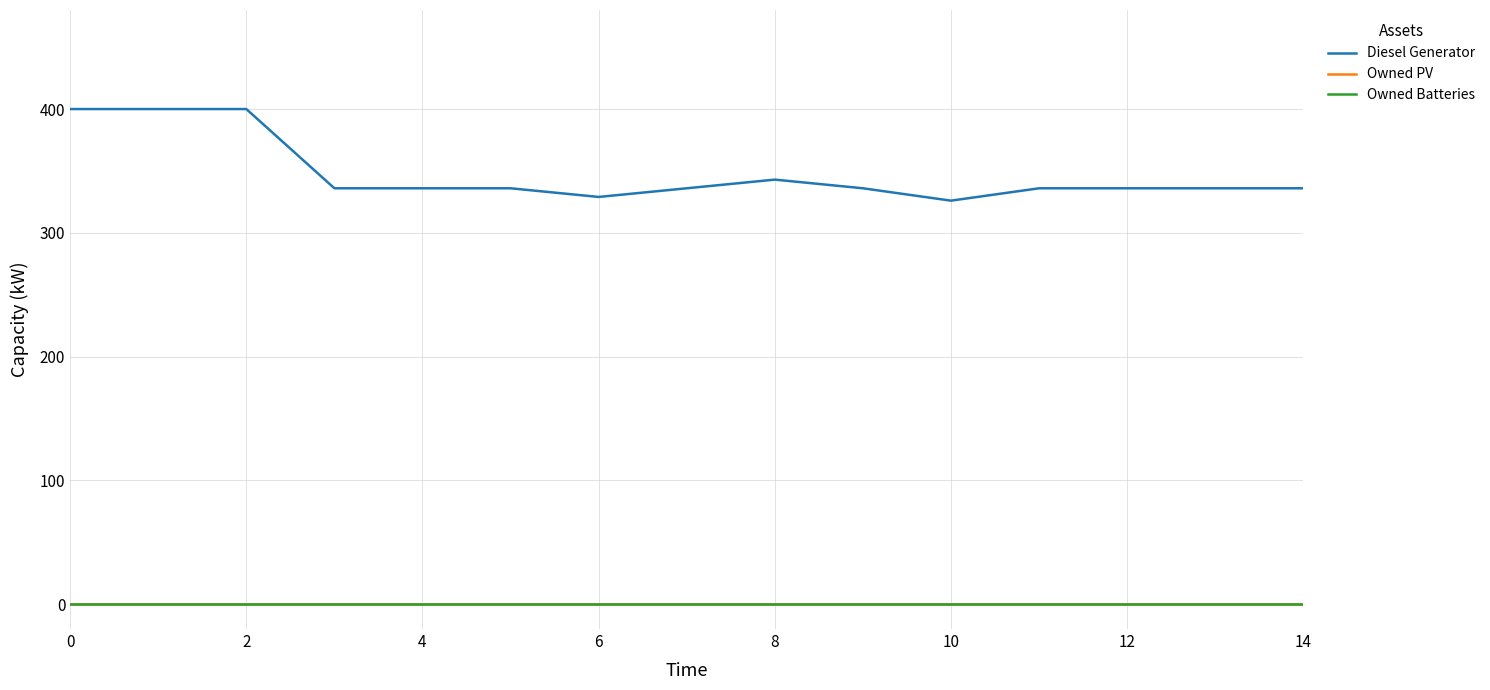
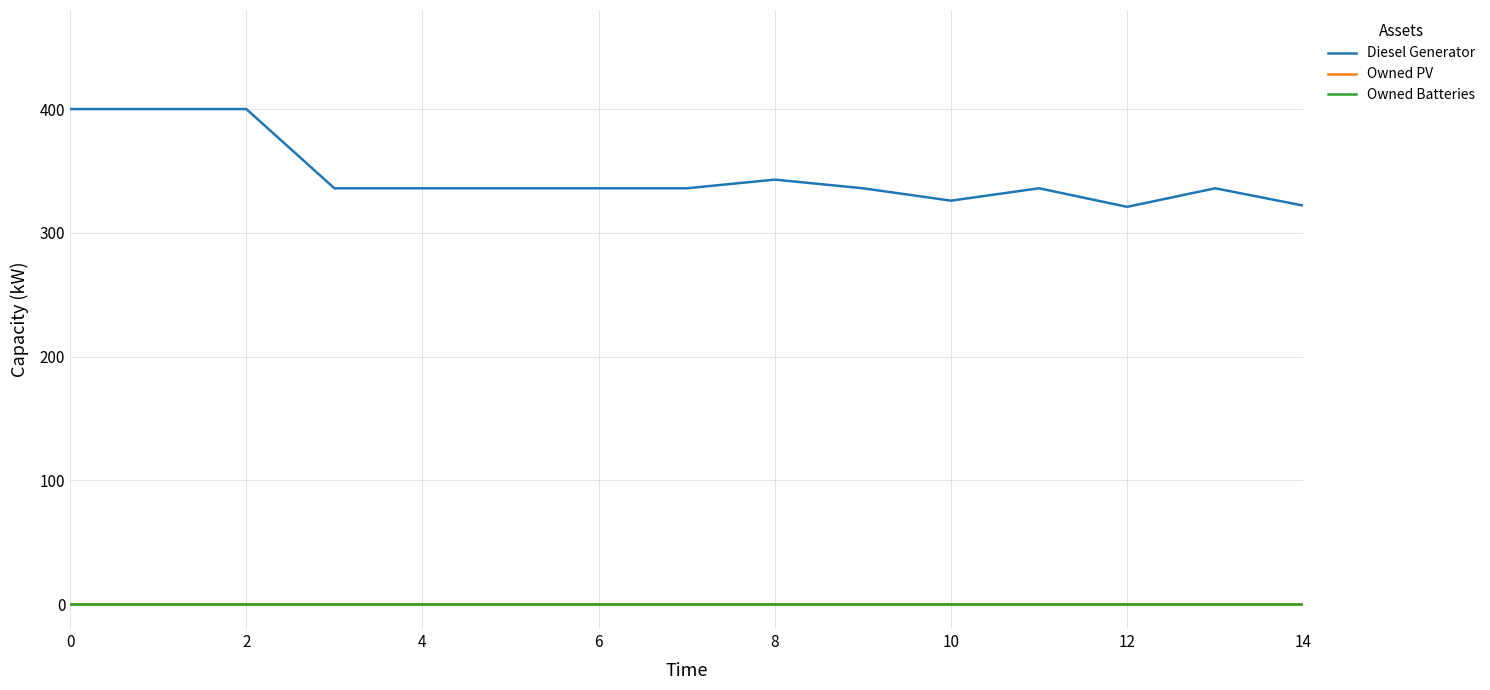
Diesel Generator, 6: 329 -> 336
Diesel Generator, 12: 336 -> 321
Diesel Generator, 14: 336 -> 322
